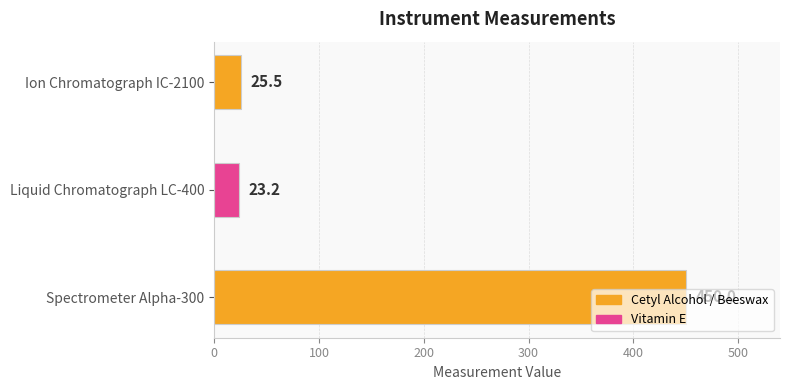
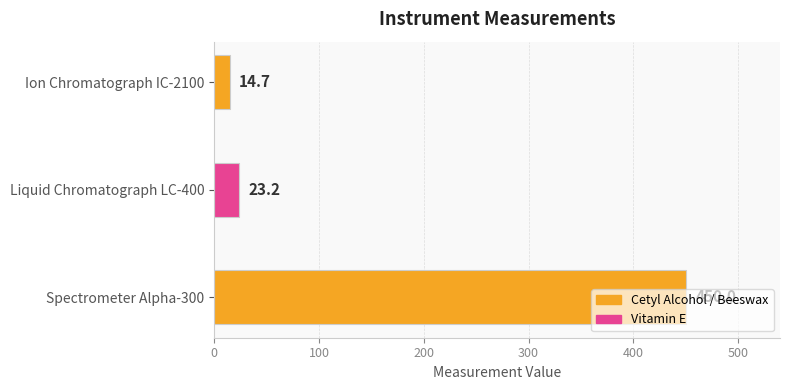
Ion Chromatograph IC-2100: 25.5 -> 14.7
